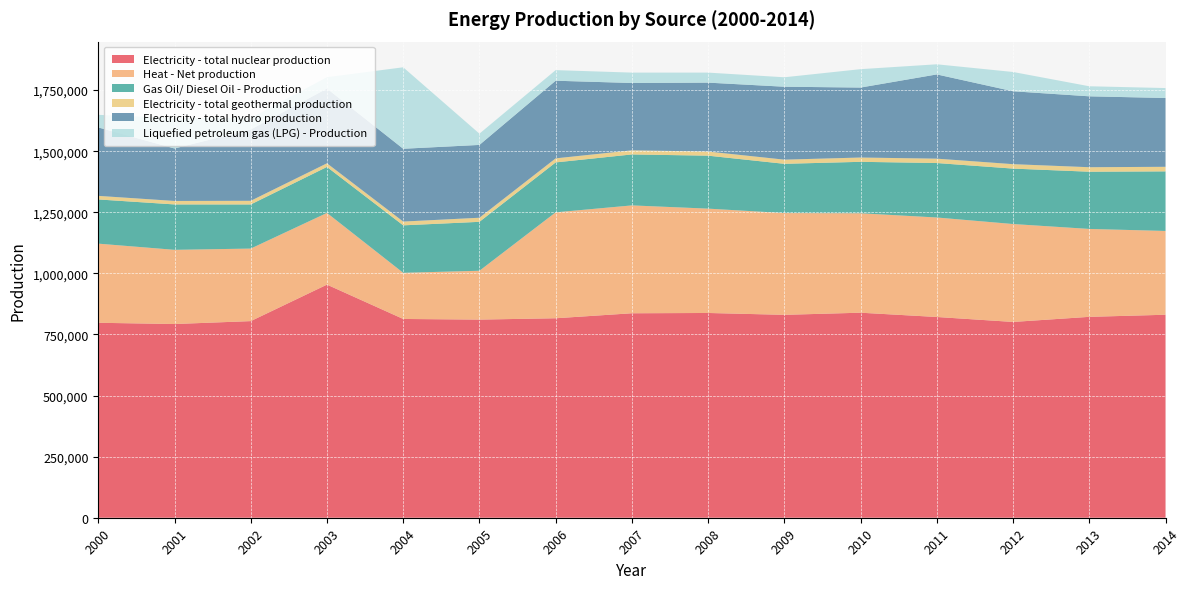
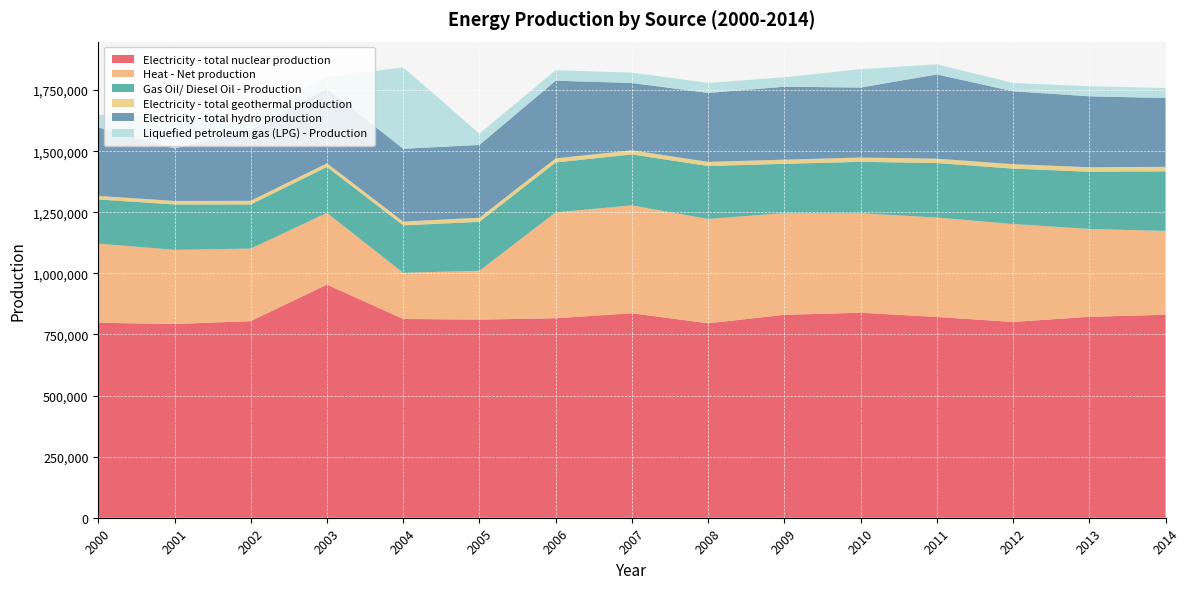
Electricity - total nuclear production, 2008: 840,000 -> 800,000
Liquefied petroleum gas (LPG) - Production, 2012: 80,000 -> 30,000
